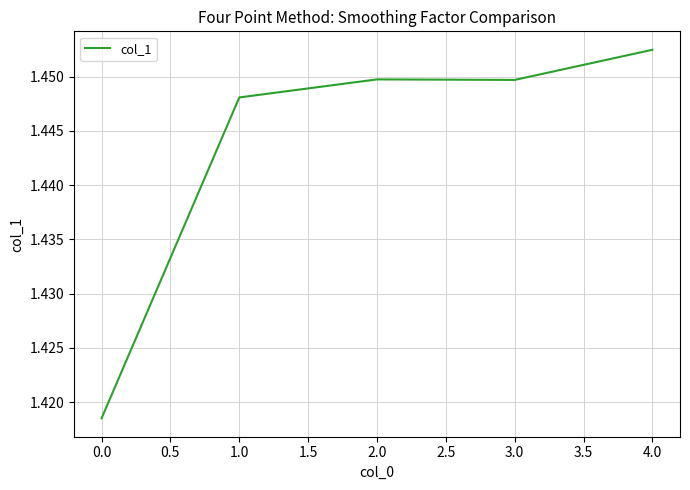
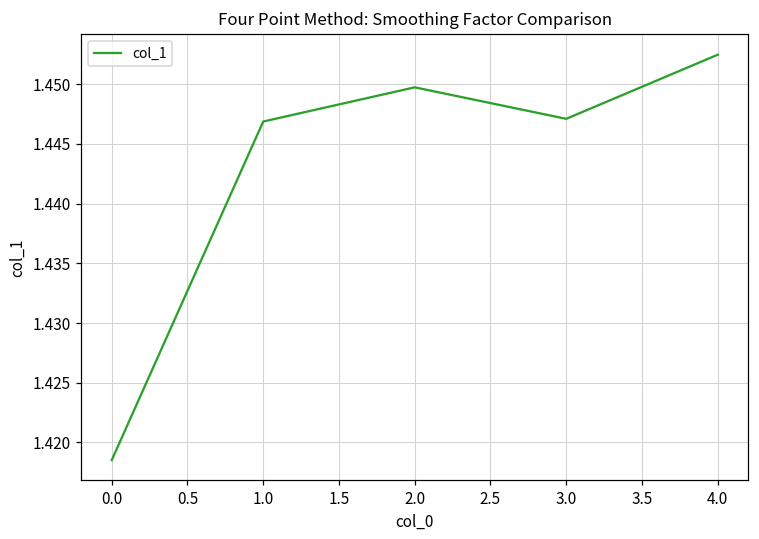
1.0: 1.4481 -> 1.4469
3.0: 1.4497 -> 1.4471
